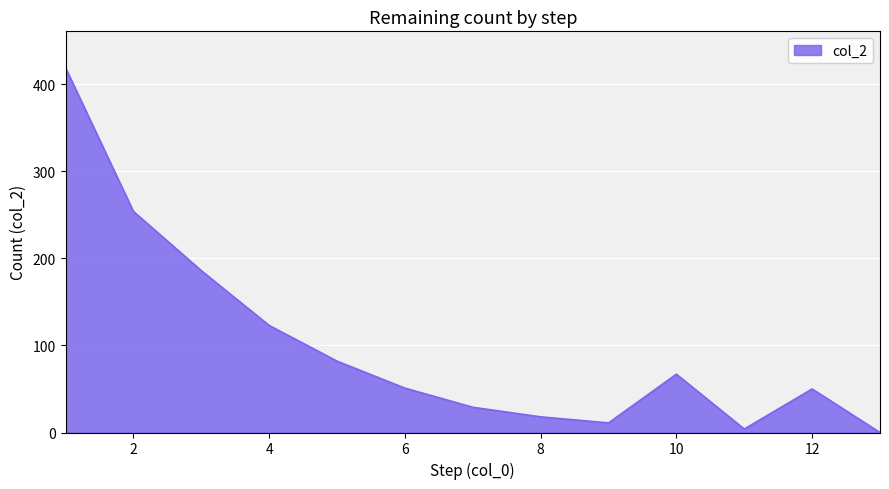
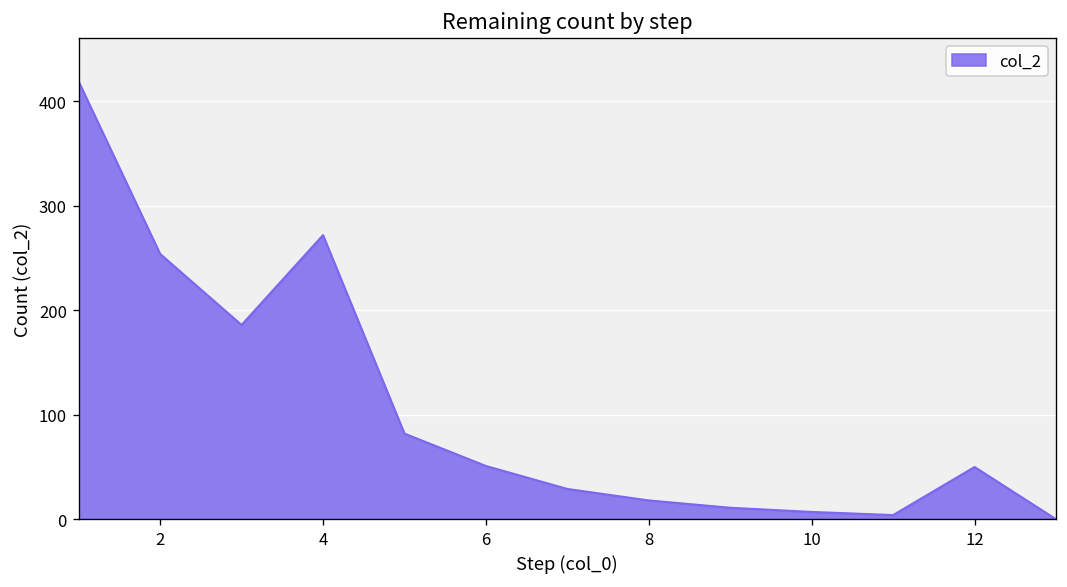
4: 120 -> 270
10: 70 -> 10
